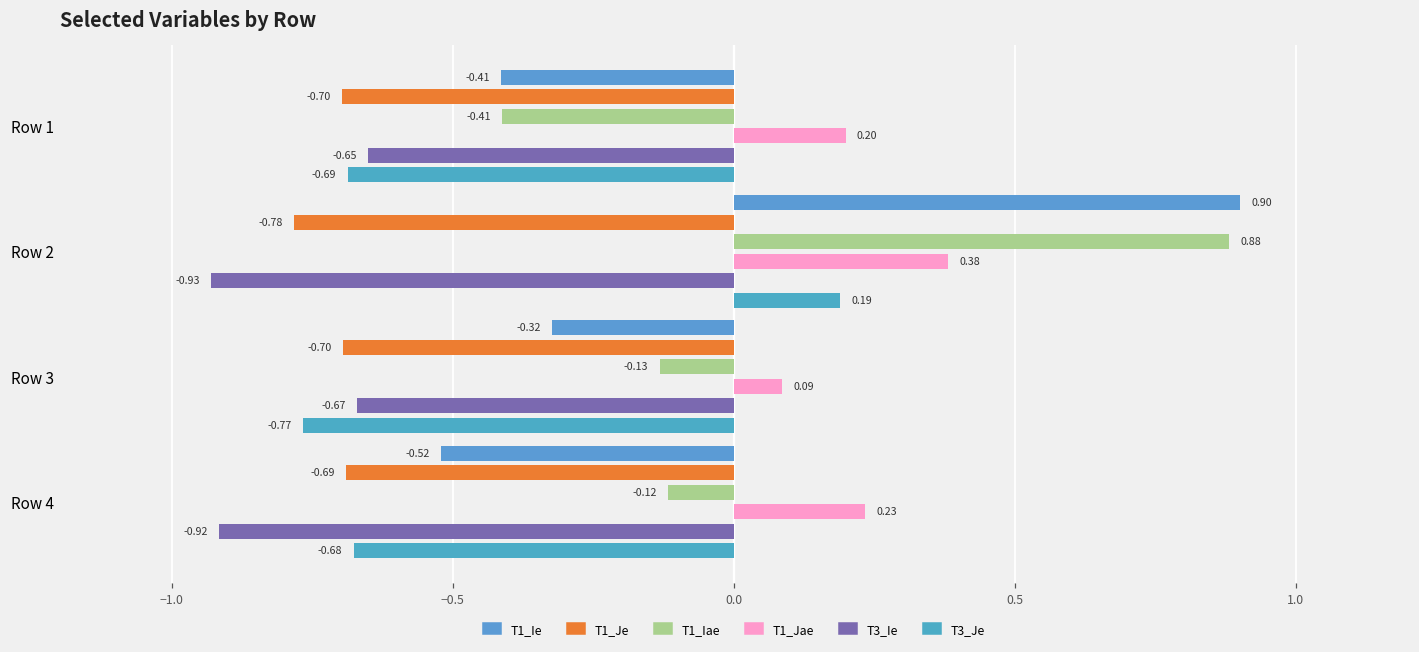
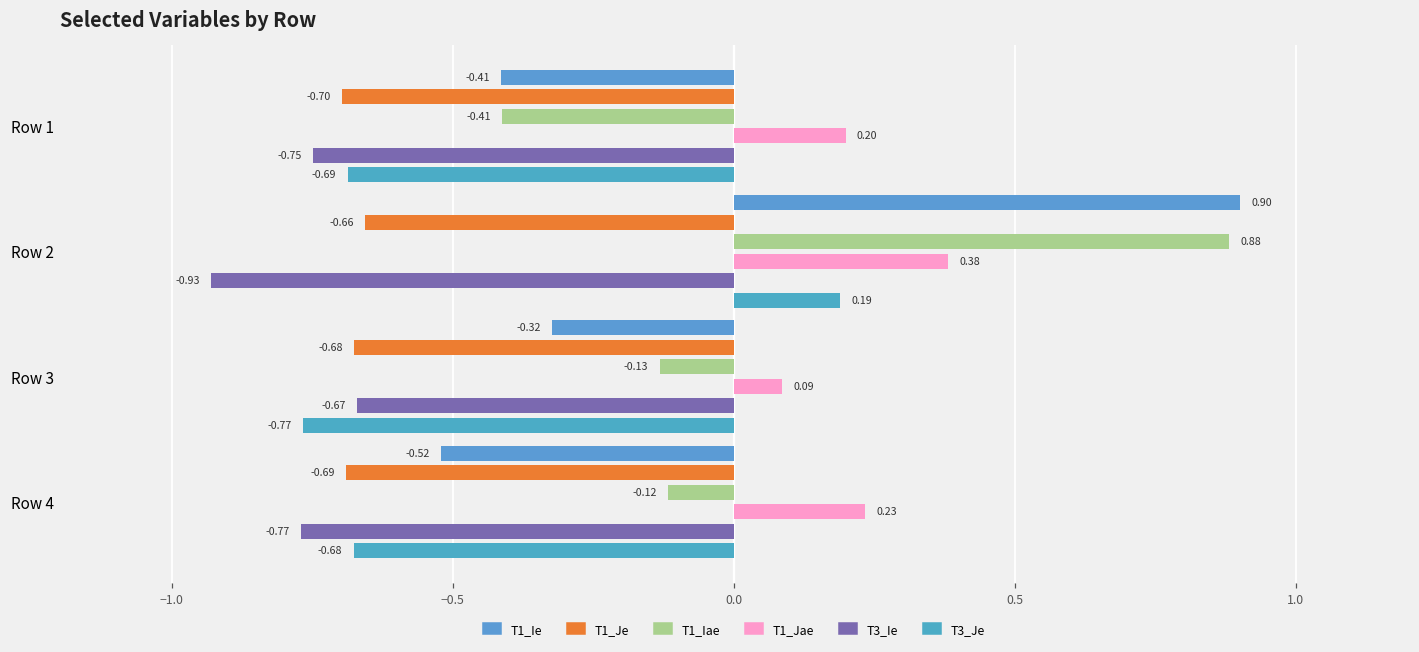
T3_Ie, Row 1: -0.65 -> -0.75
T1_Je, Row 2: -0.78 -> -0.66
T1_Je, Row 3: -0.70 -> -0.68
T3_Ie, Row 4: -0.92 -> -0.77
